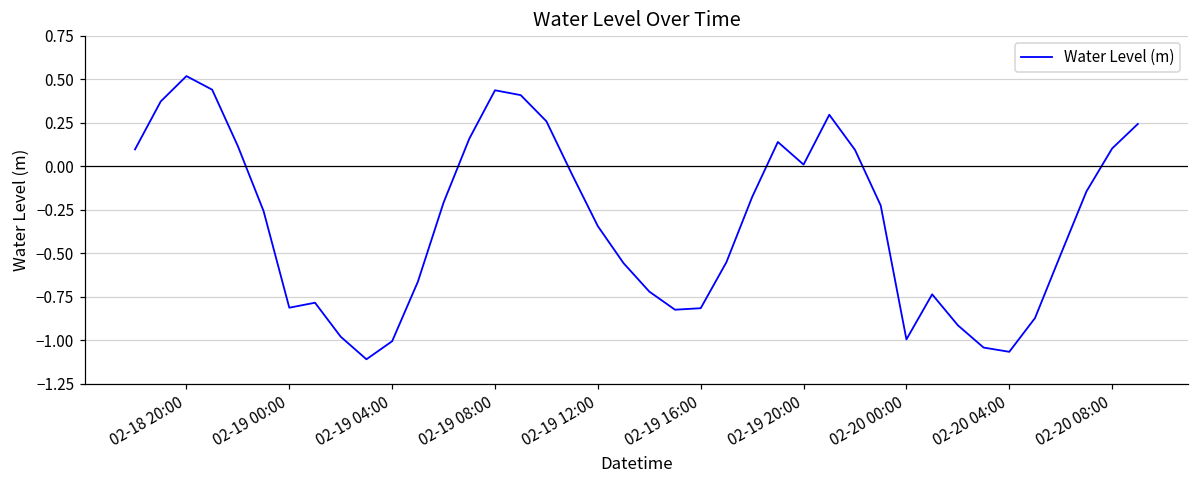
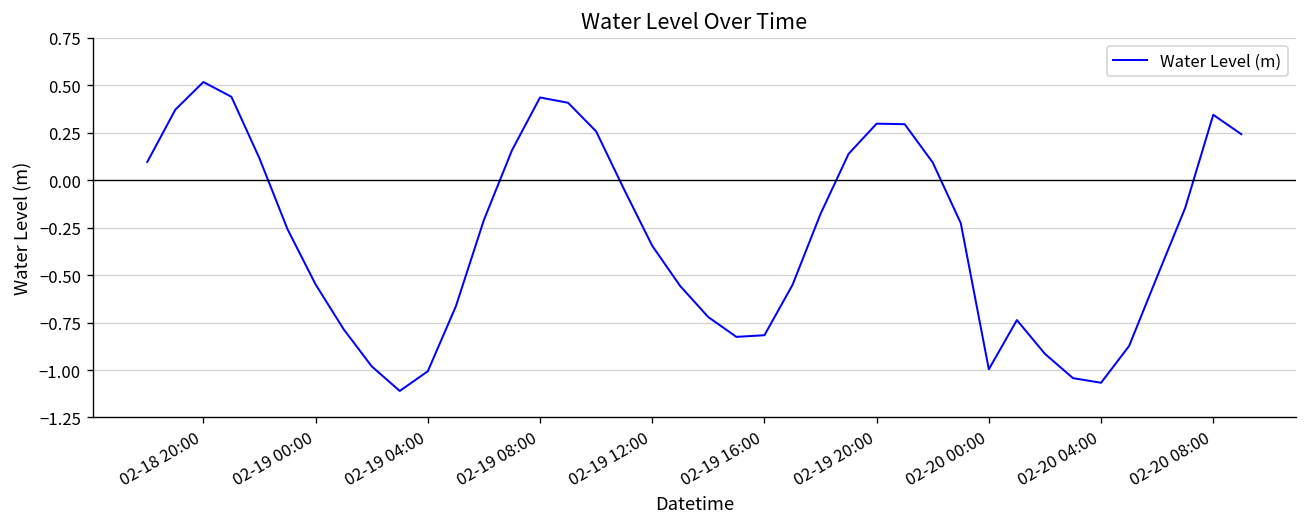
02-19 00:00: -0.81 -> -0.55
02-19 20:00: 0.01 -> 0.30
02-20 08:00: 0.10 -> 0.34
